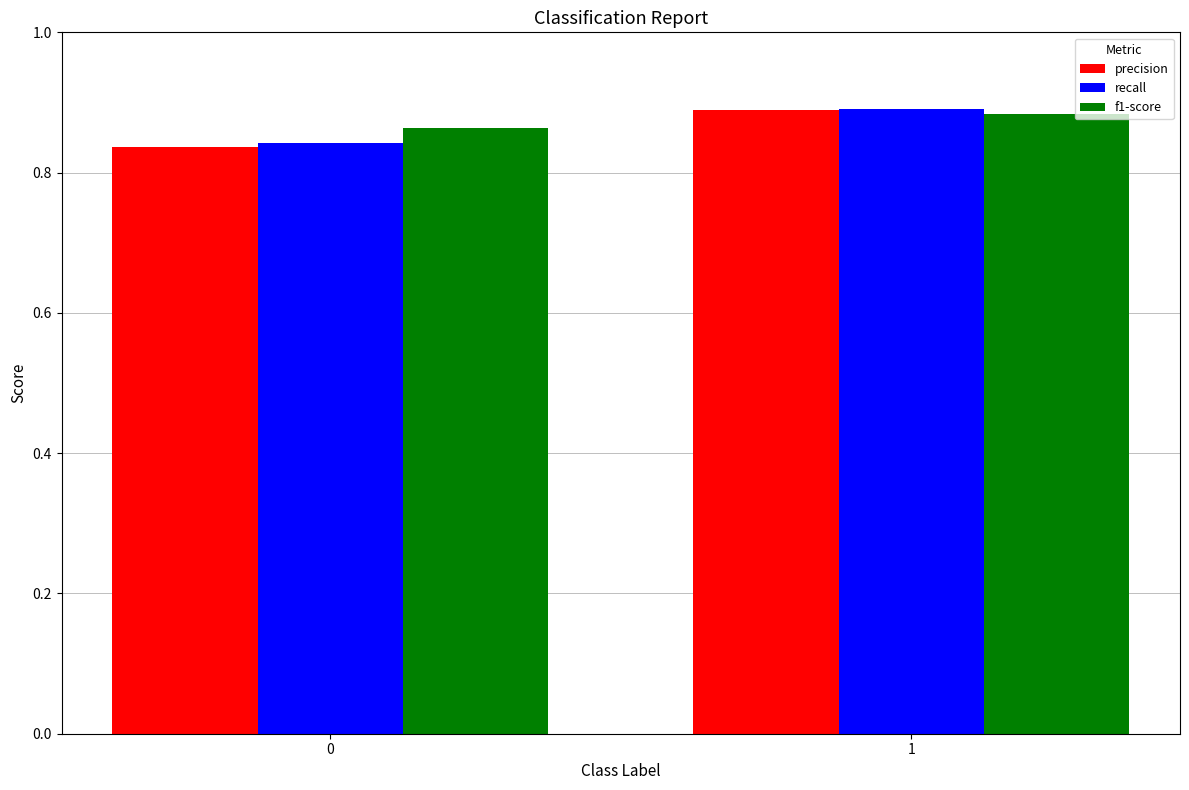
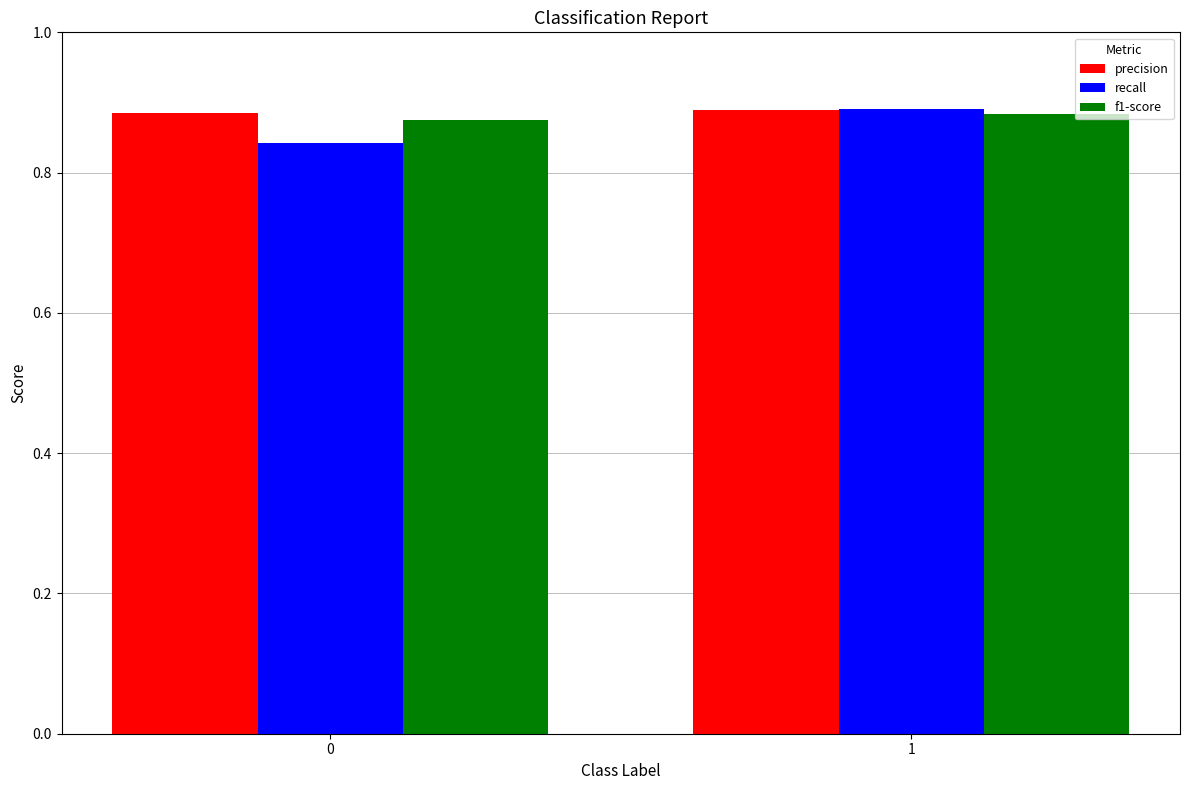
precision, 0: 0.84 -> 0.89
f1-score, 0: 0.86 -> 0.87
